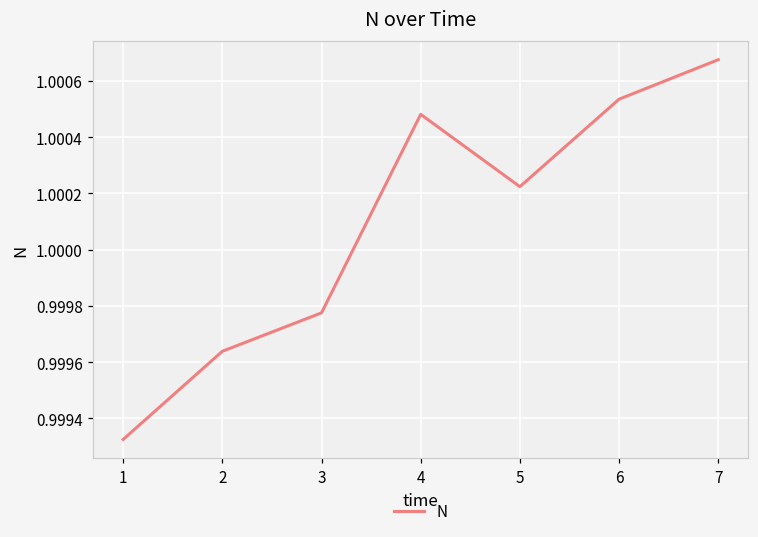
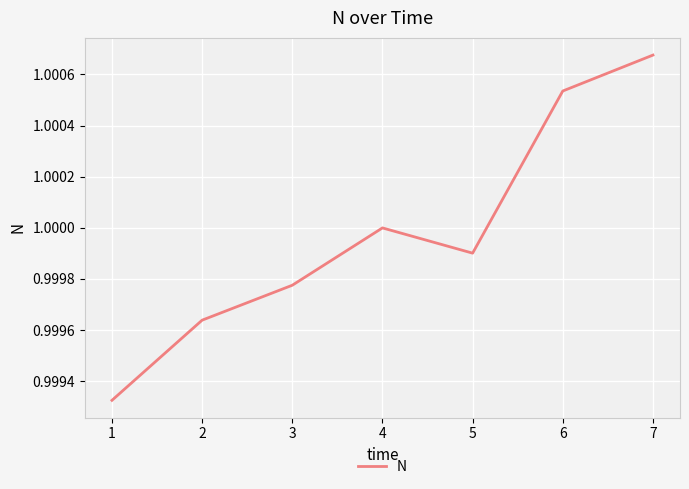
4: 1.00048 -> 1.00000
5: 1.00022 -> 0.99990
